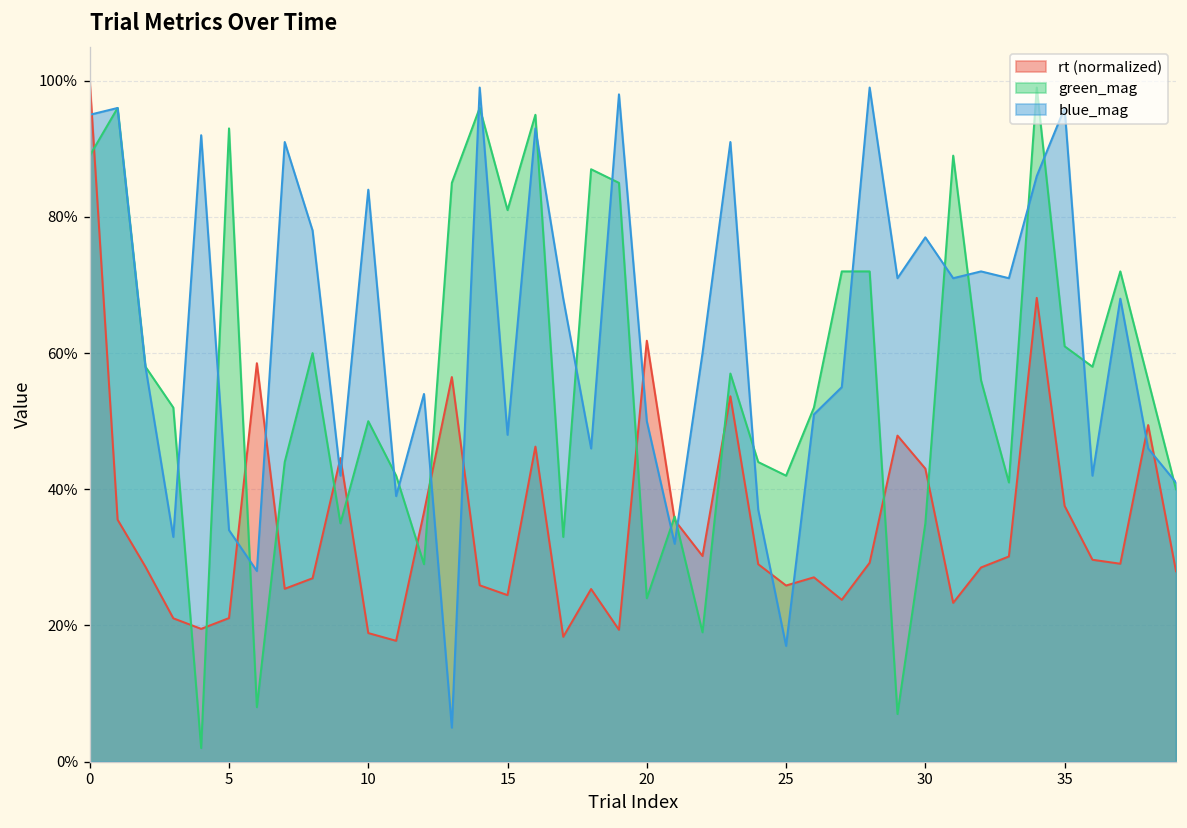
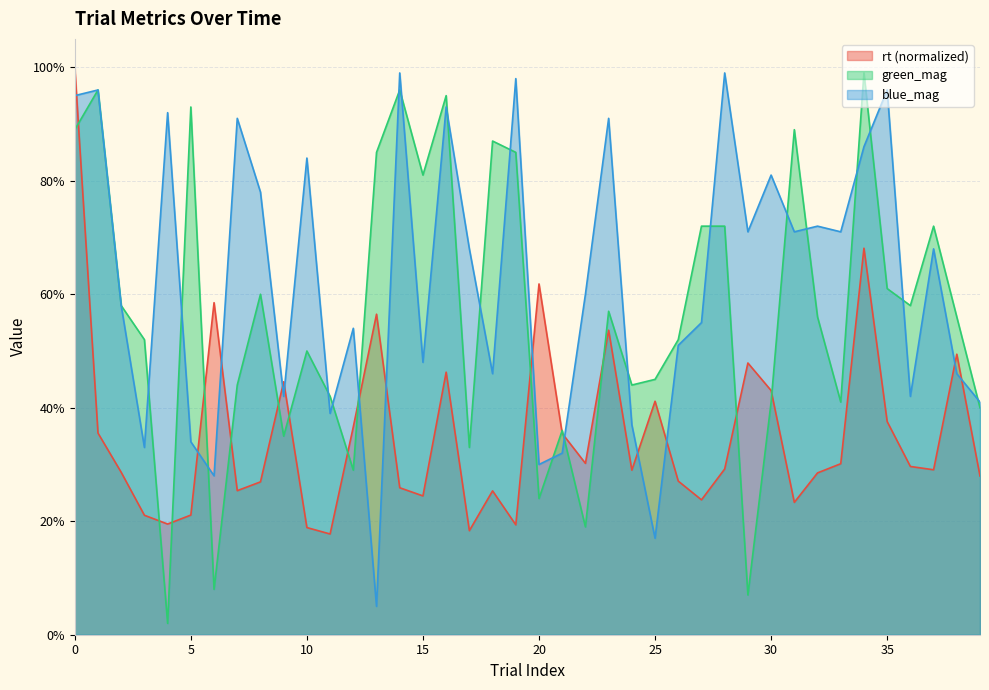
blue_mag, 20: 50% -> 30%
rt (normalized), 25: 26% -> 41%
green_mag, 25: 42% -> 45%
green_mag, 30: 35% -> 41%
blue_mag, 30: 77% -> 81%
